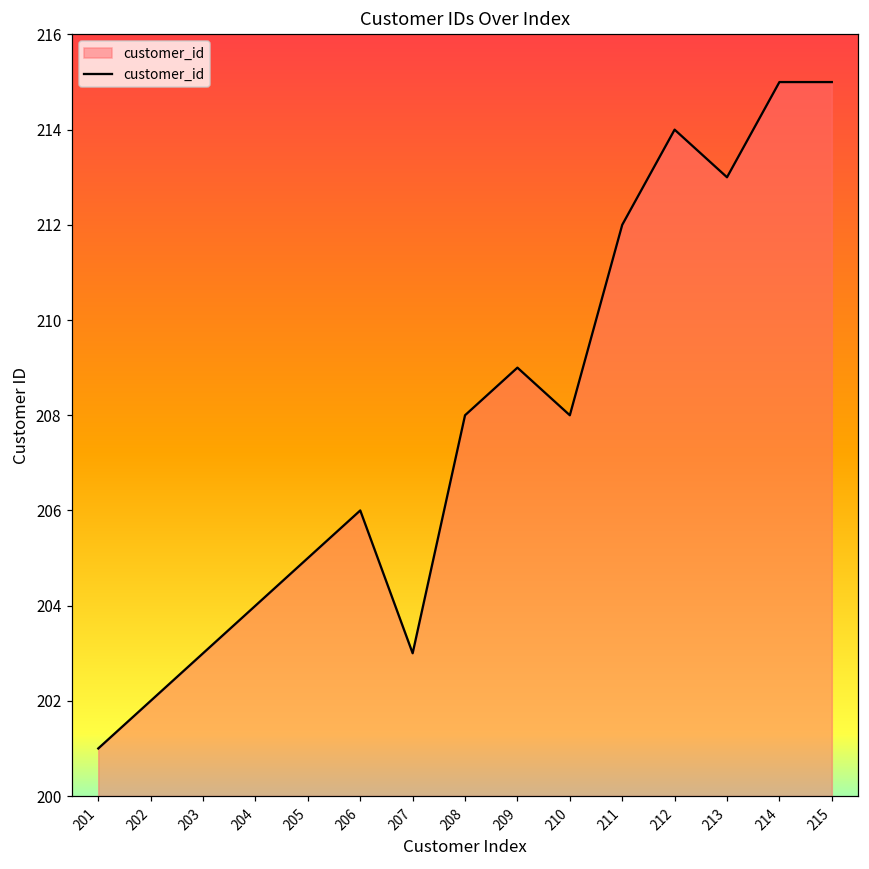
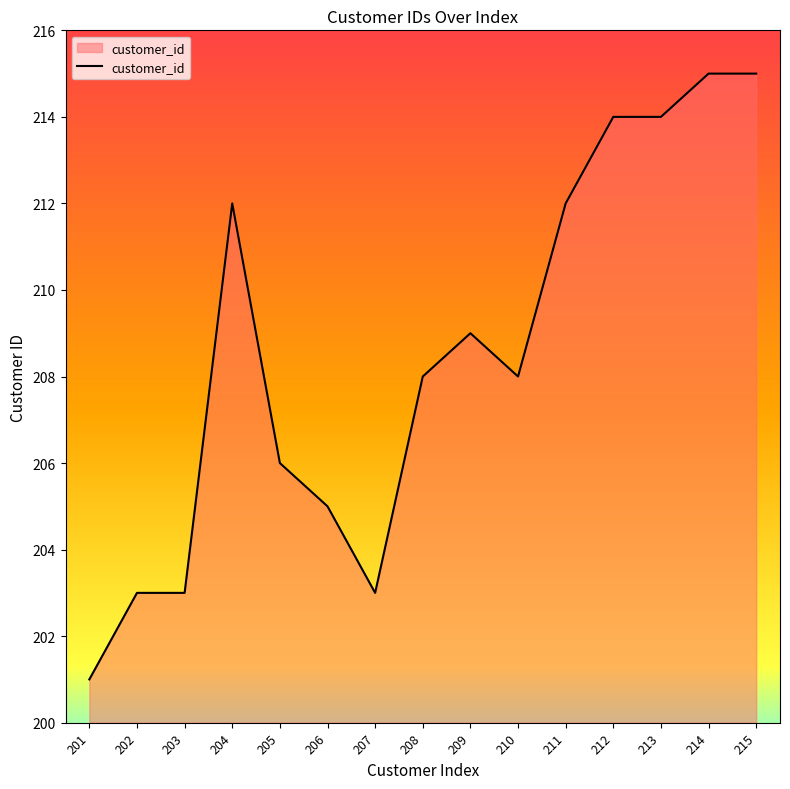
202: 202 -> 203
204: 204 -> 212
205: 205 -> 206
206: 206 -> 205
213: 213 -> 214
